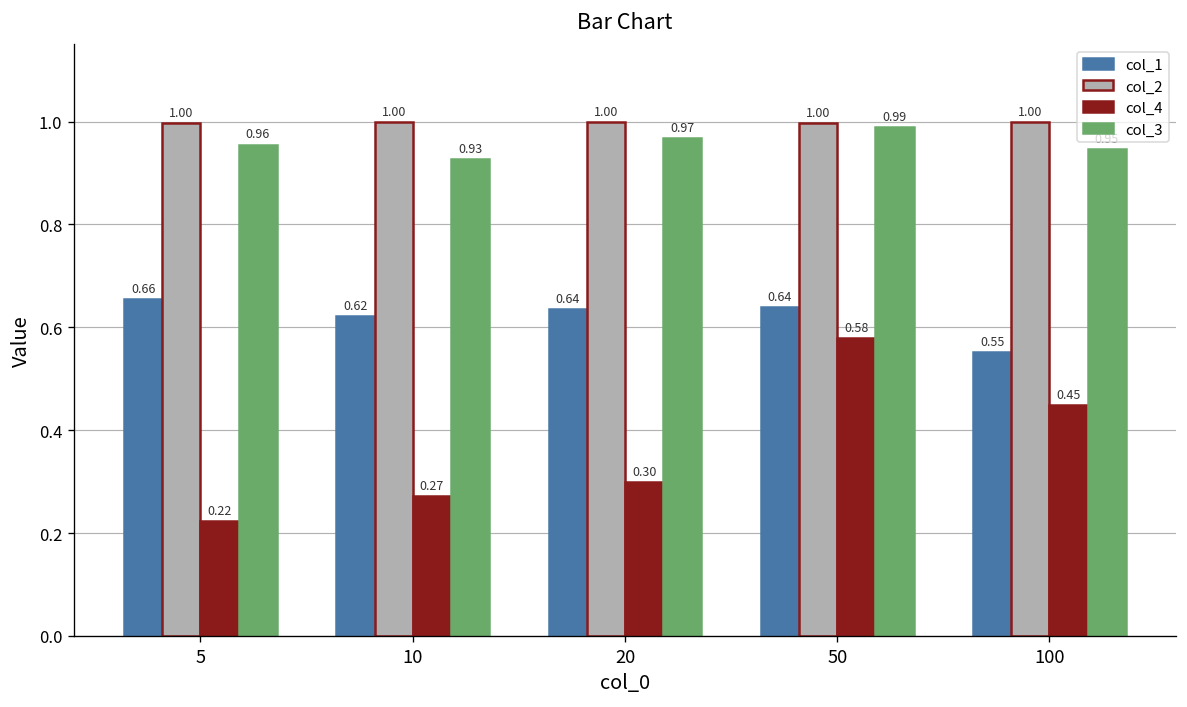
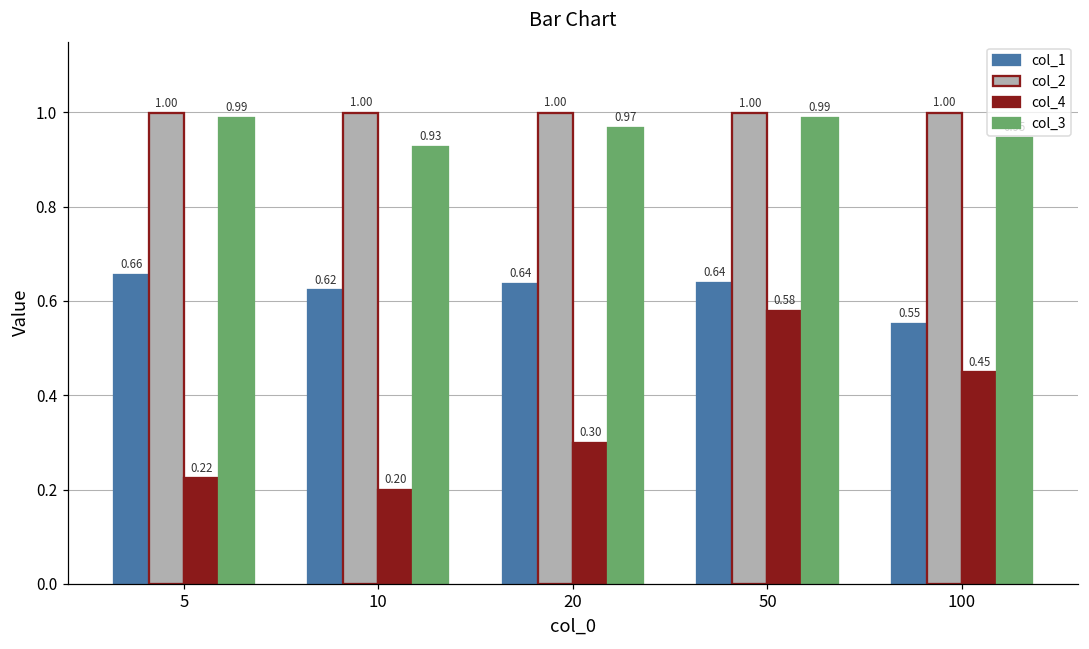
col_3, 5: 0.96 -> 0.99
col_4, 10: 0.27 -> 0.20
